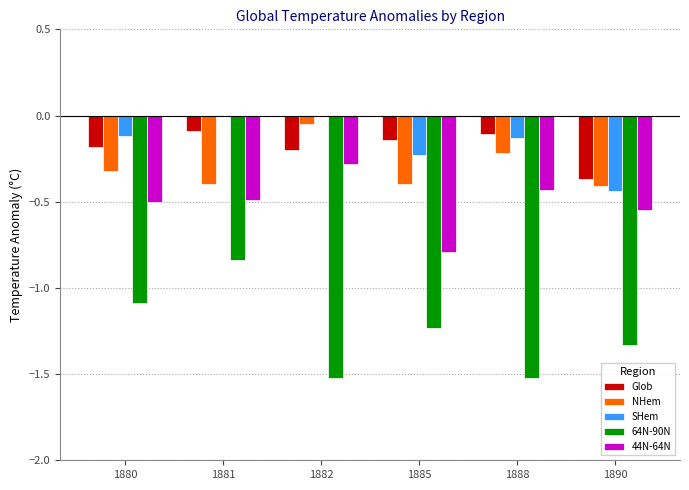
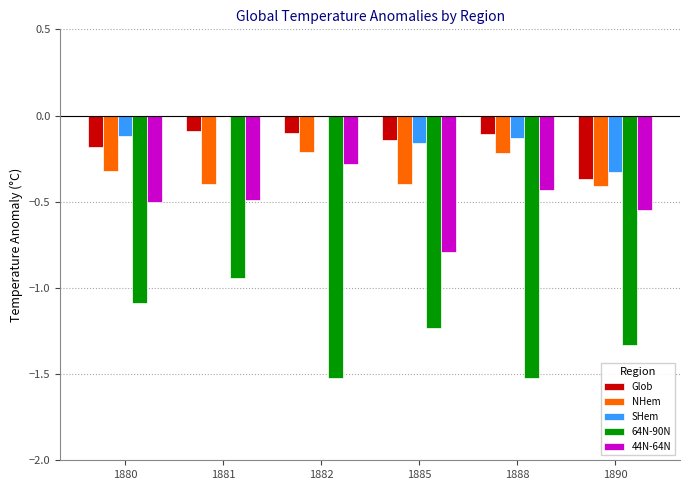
64N-90N, 1881: -0.84 -> -0.94
Glob, 1882: -0.2 -> -0.1
NHem, 1882: -0.05 -> -0.21
SHem, 1885: -0.23 -> -0.16
SHem, 1890: -0.44 -> -0.33
